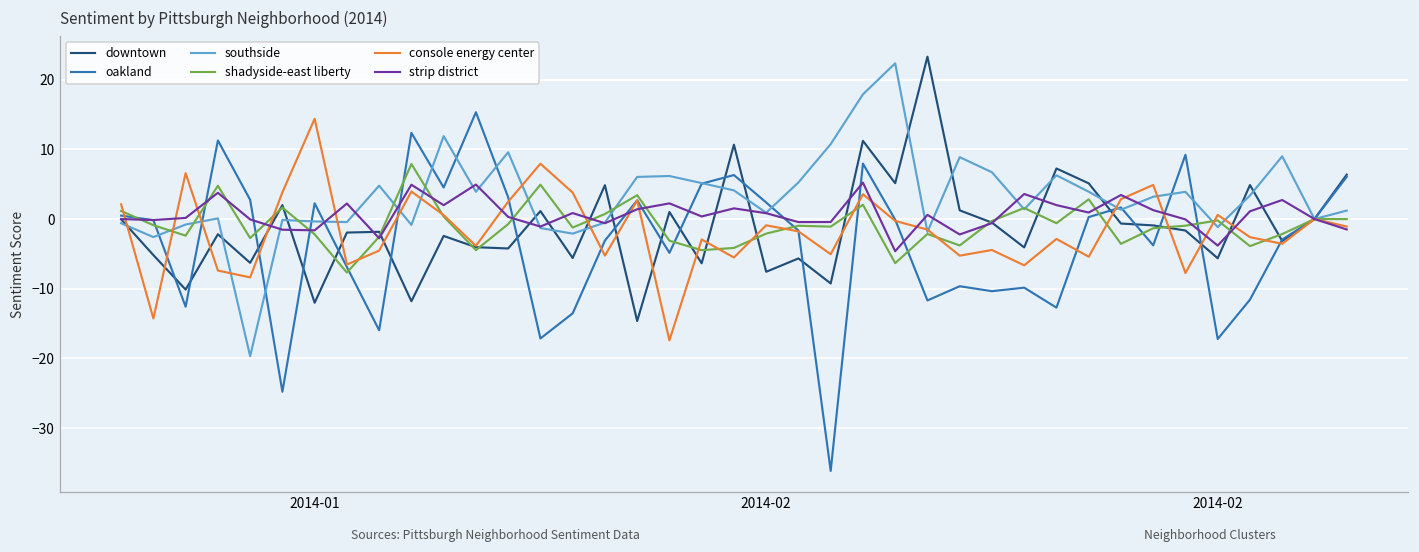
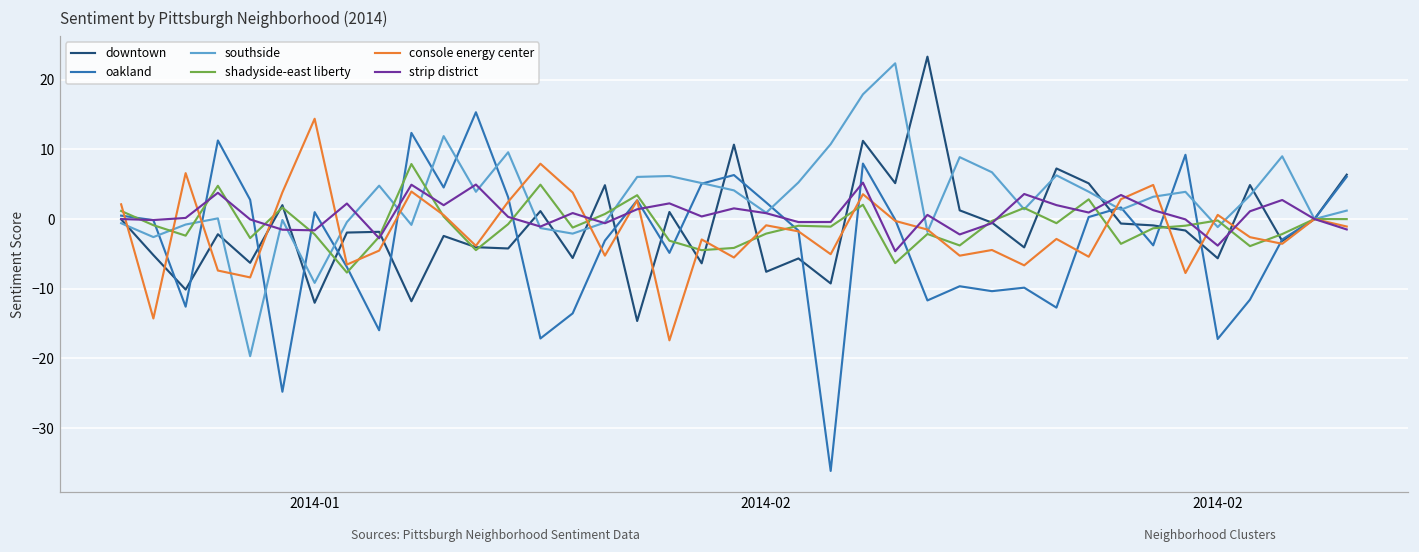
oakland, 2014-01: 2 -> 1
southside, 2014-01: 0 -> -9
